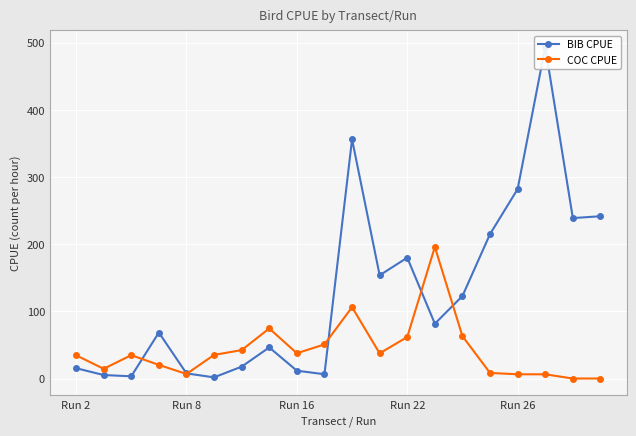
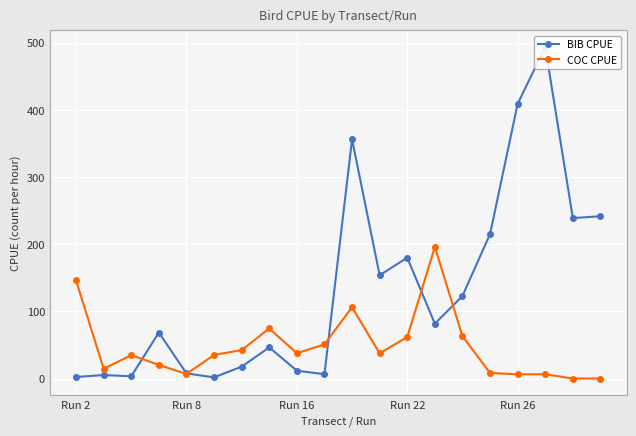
BIB CPUE, Run 2: 20 -> 0
COC CPUE, Run 2: 30 -> 150
BIB CPUE, Run 26: 280 -> 410
